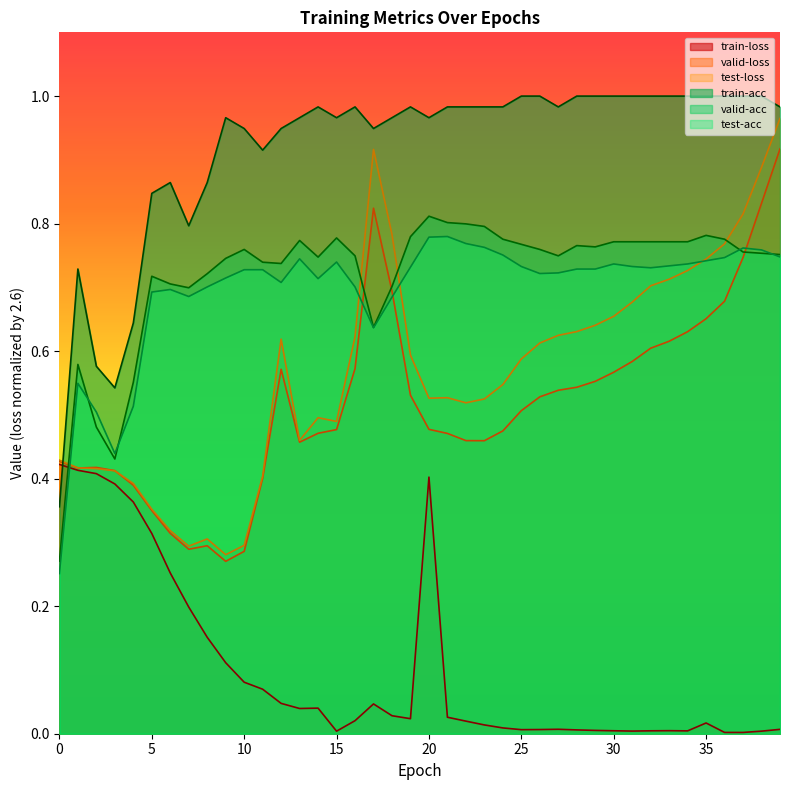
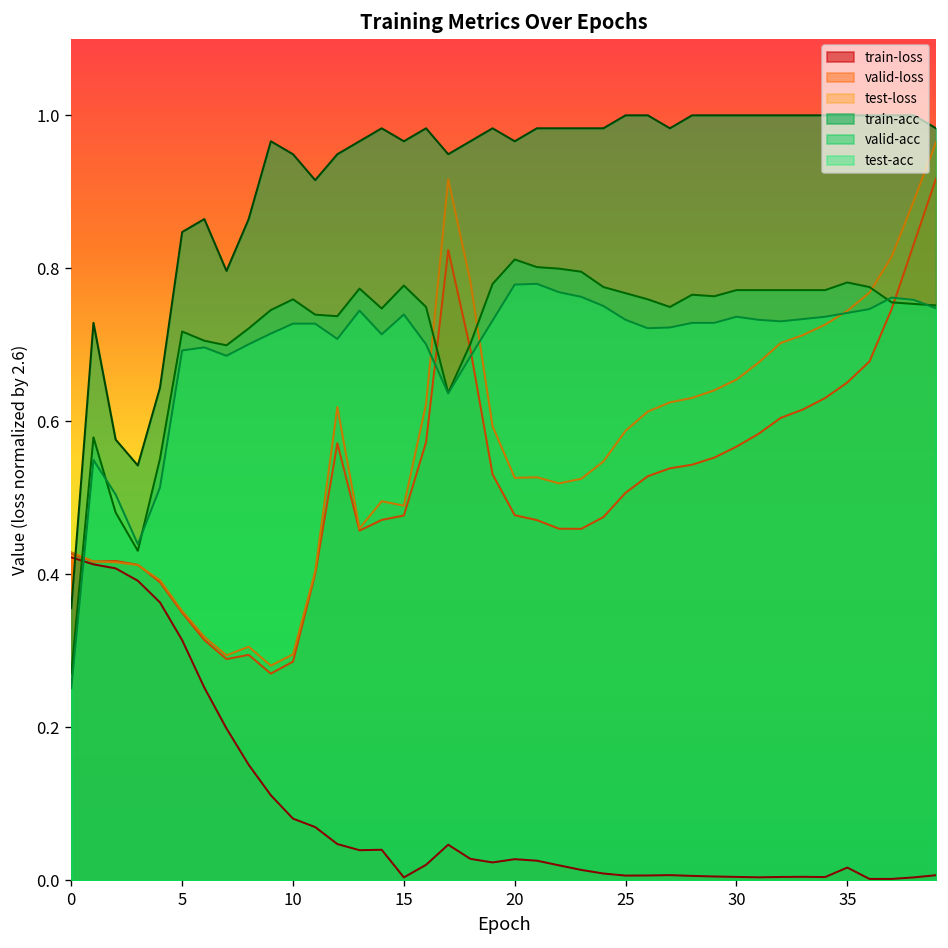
train-loss, 20: 0.40 -> 0.03
